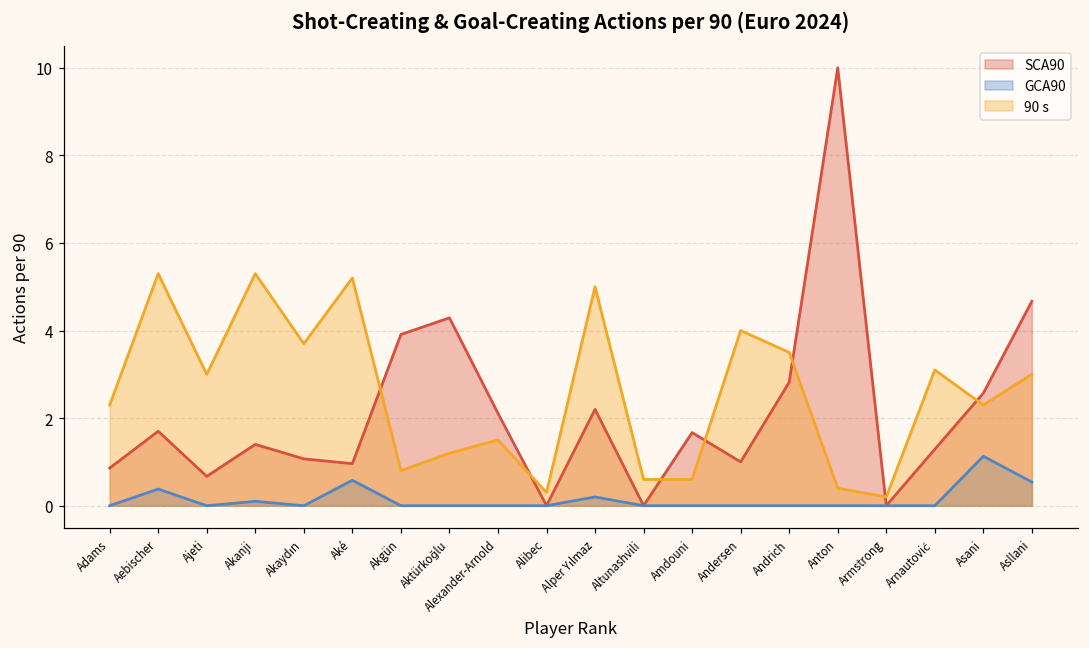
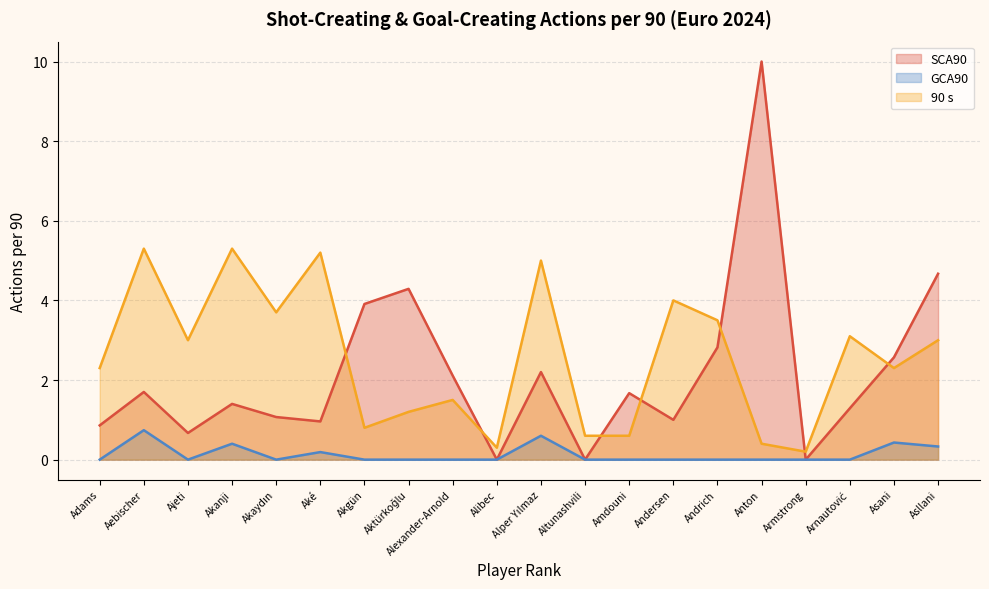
GCA90, Aebischer: 0.4 -> 0.7
GCA90, Akanji: 0.1 -> 0.4
GCA90, Aké: 0.6 -> 0.2
GCA90, Alper Yılmaz: 0.2 -> 0.6
GCA90, Asani: 1.1 -> 0.4
GCA90, Asllani: 0.5 -> 0.3
